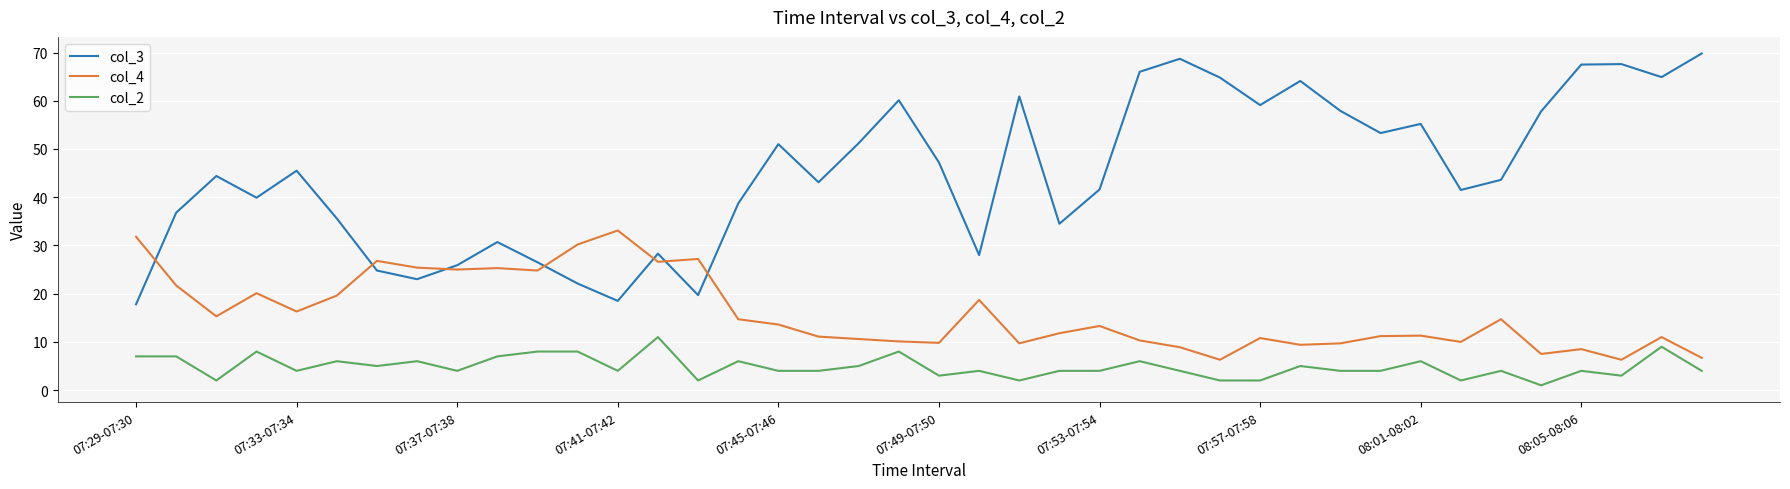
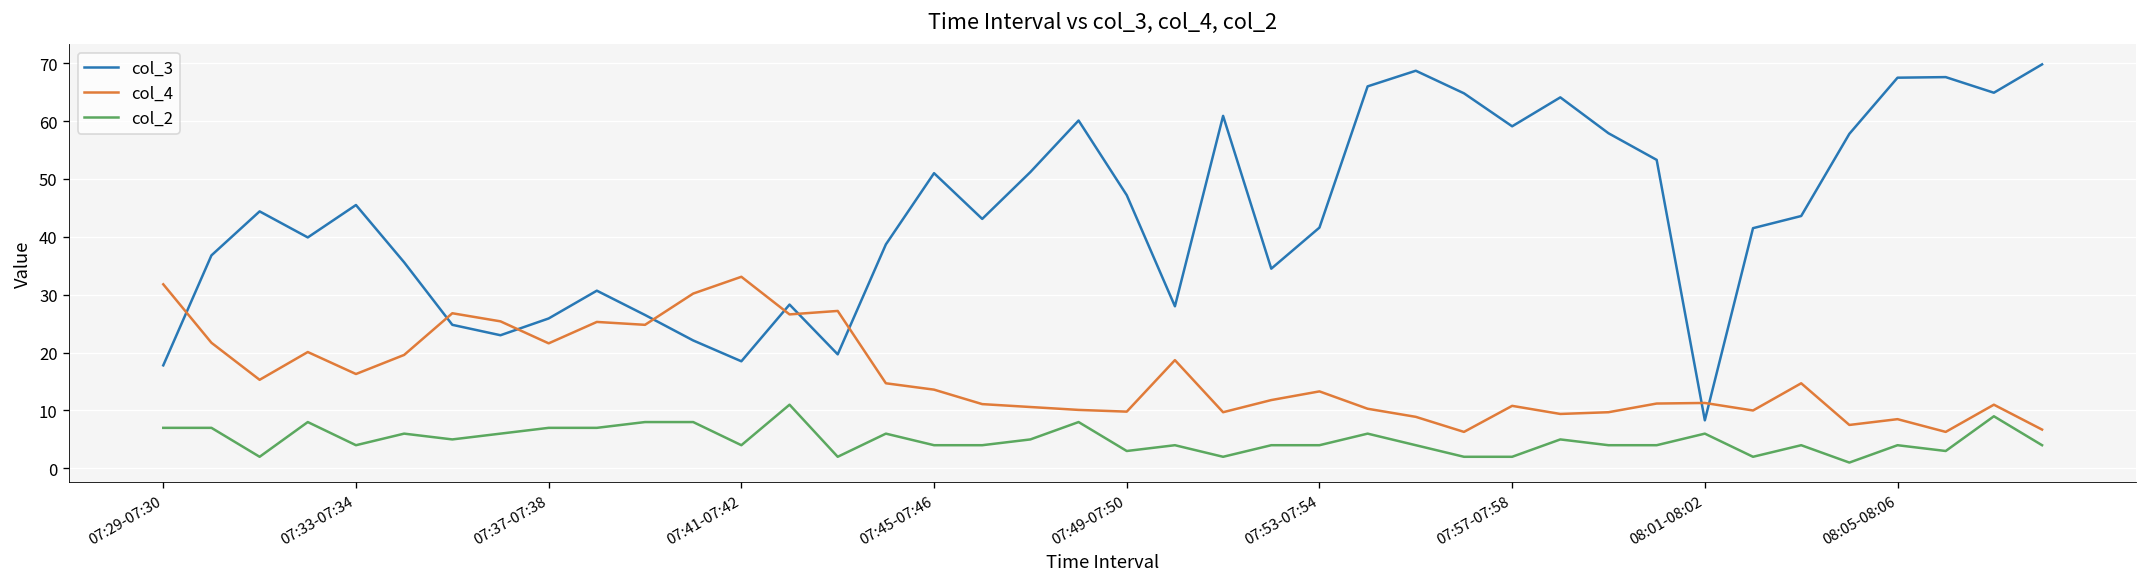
col_4, 07:37-07:38: 25 -> 22
col_2, 07:37-07:38: 4 -> 7
col_3, 08:01-08:02: 55 -> 8
